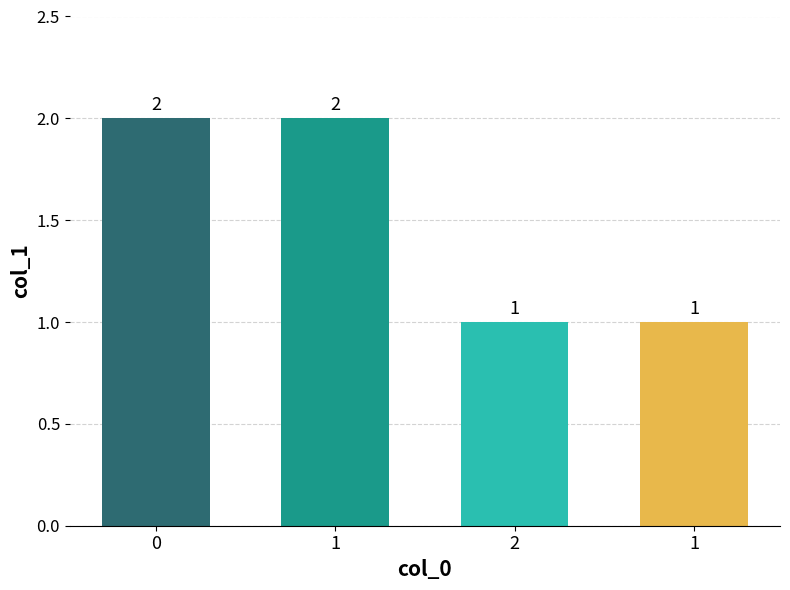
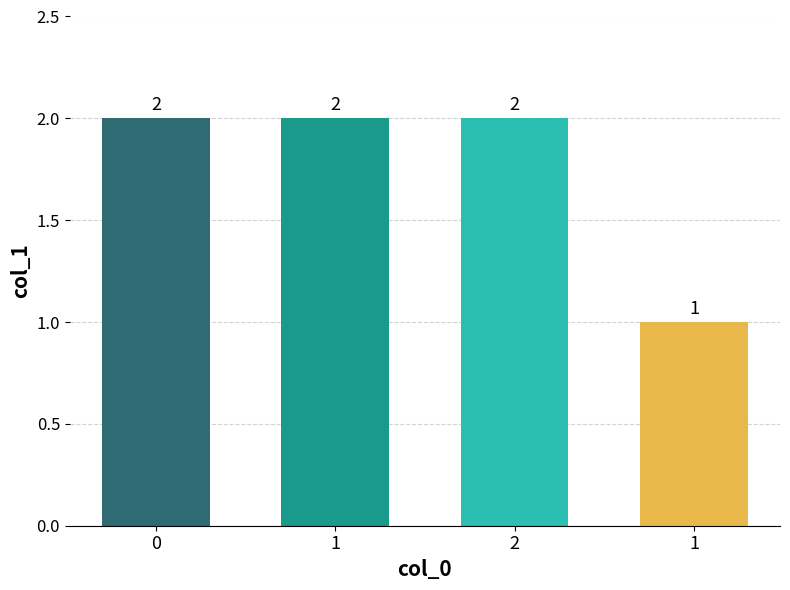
2: 1 -> 2
